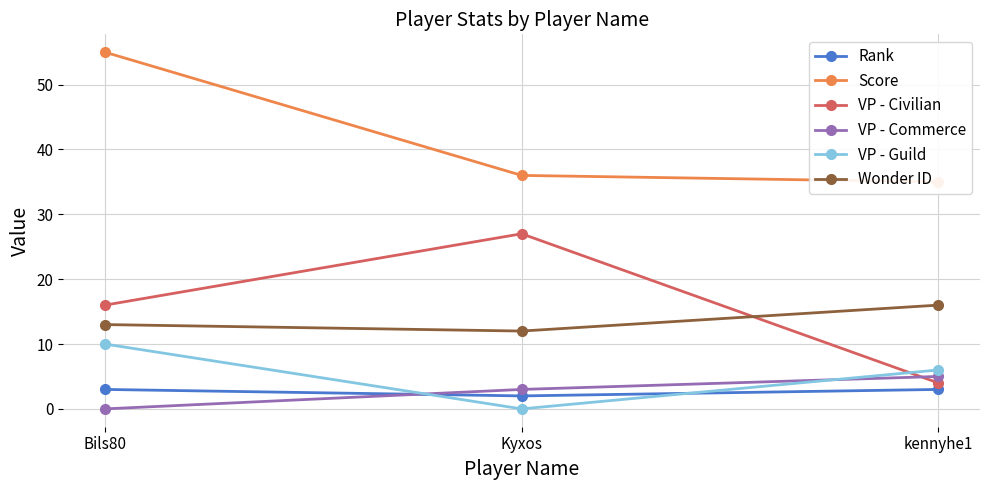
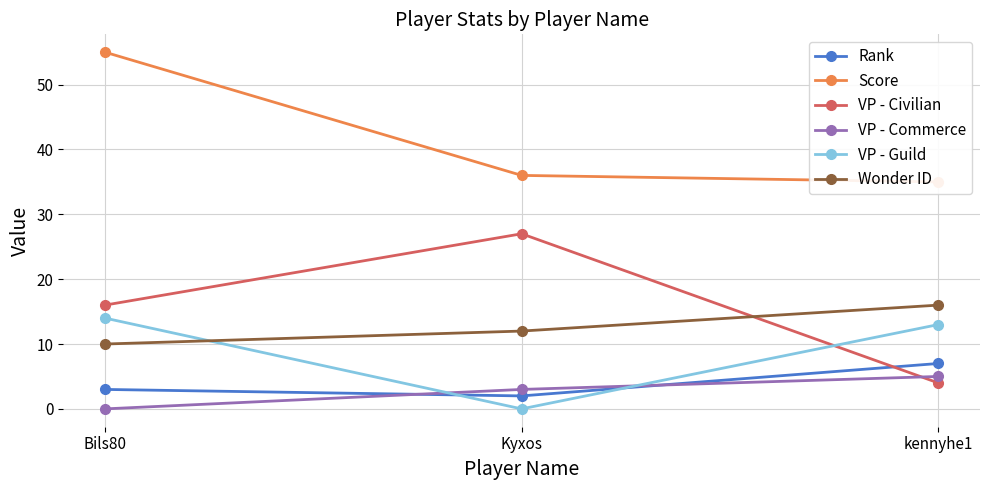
VP - Guild, Bils80: 10 -> 14
Wonder ID, Bils80: 13 -> 10
Rank, kennyhe1: 3 -> 7
VP - Guild, kennyhe1: 6 -> 13
